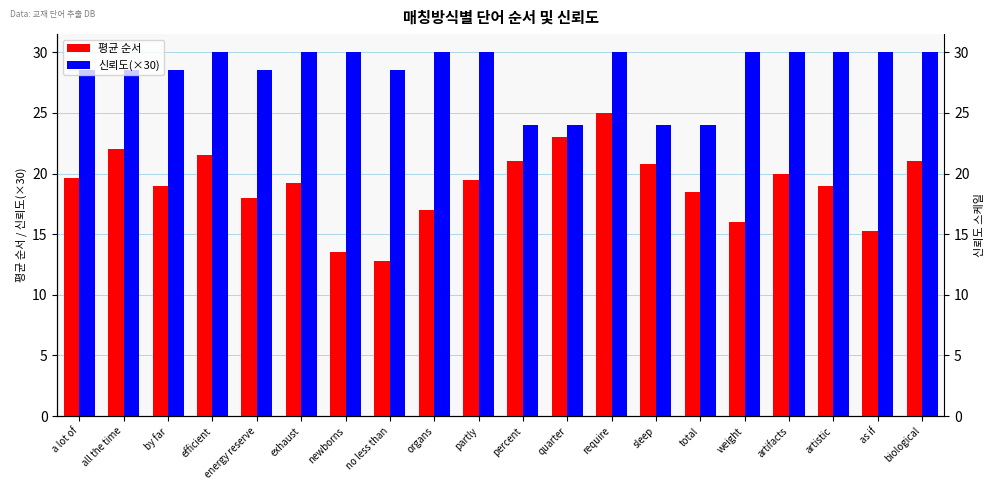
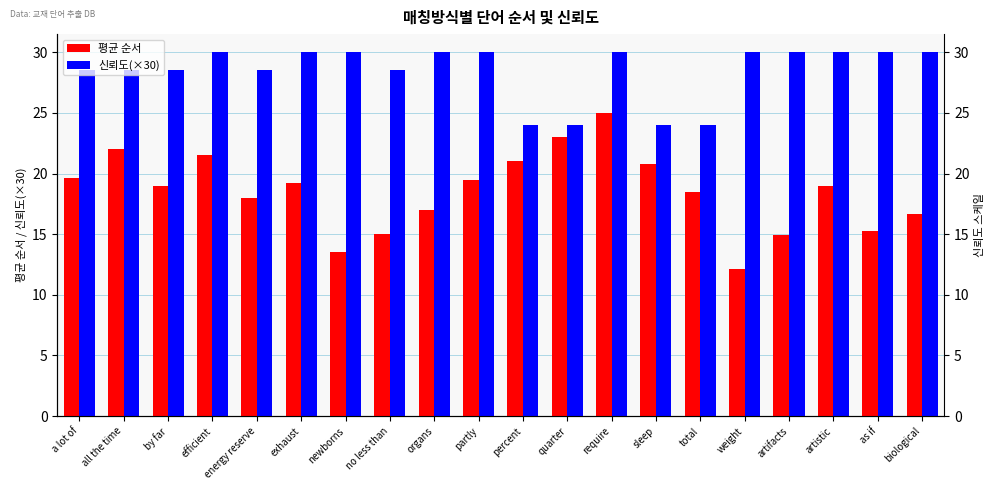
평균 순서, no less than: 12.8 -> 15.0
평균 순서, weight: 16.0 -> 12.1
평균 순서, artifacts: 20.0 -> 14.9
평균 순서, biological: 21.0 -> 16.7
